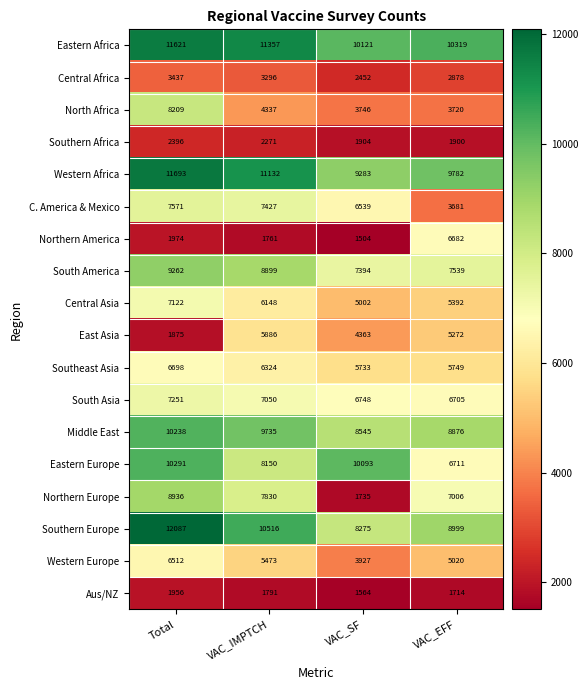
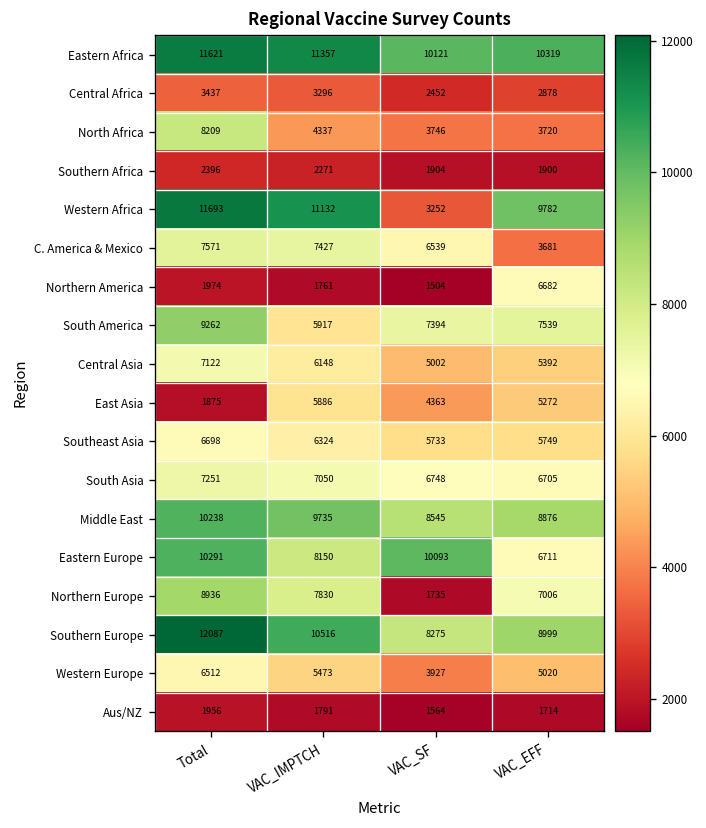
Western Africa, VAC_SF: 9283 -> 3252
South America, VAC_IMPTCH: 8899 -> 5917
